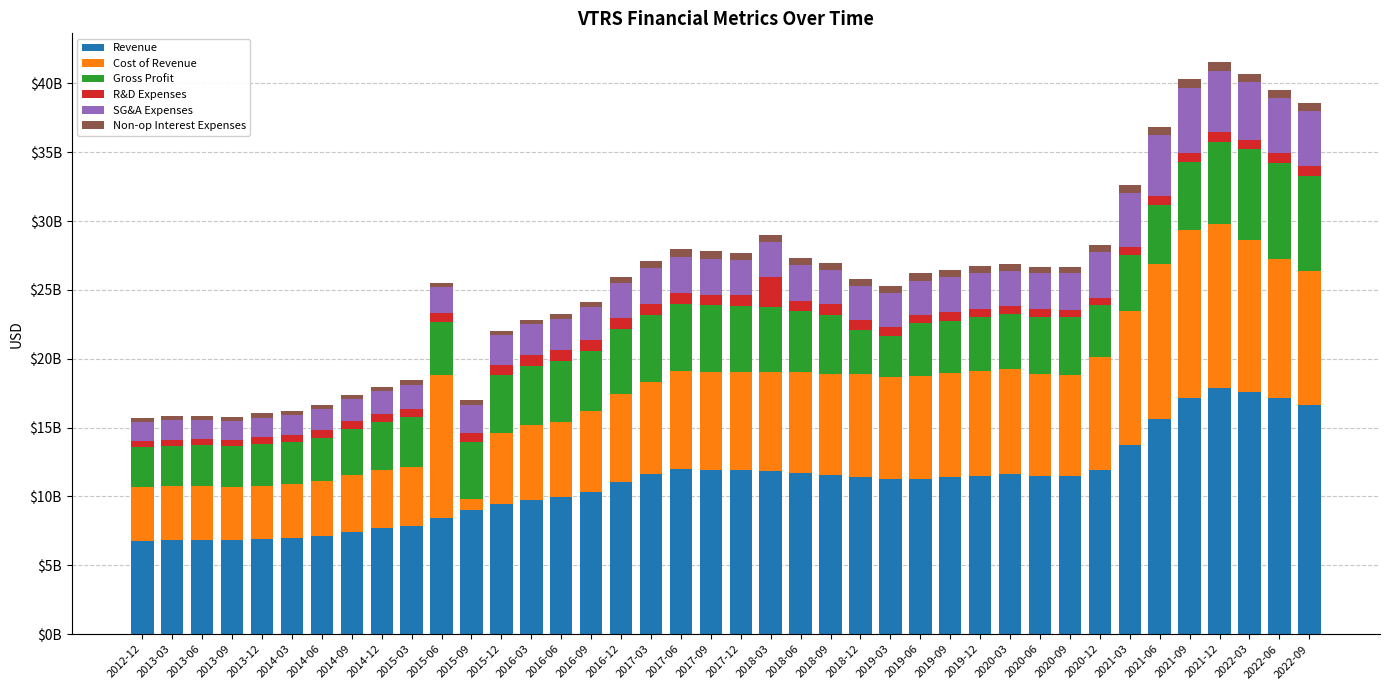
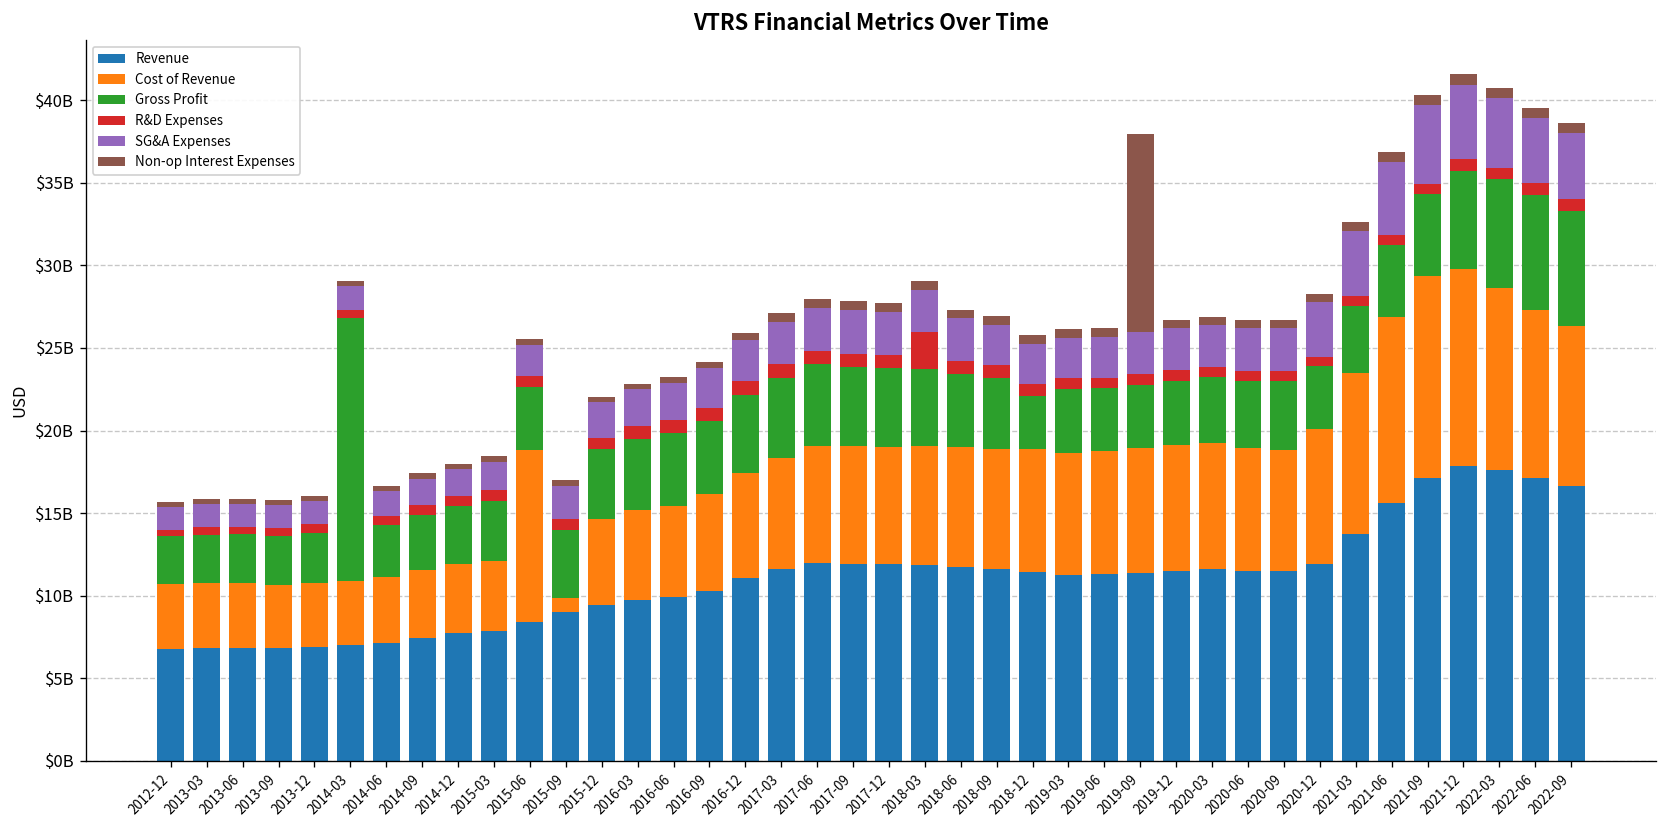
Gross Profit, 2014-03: $3100000000 -> $15900000000
Gross Profit, 2019-03: $3000000000 -> $3800000000
Non-op Interest Expenses, 2019-09: $500000000 -> $12000000000
